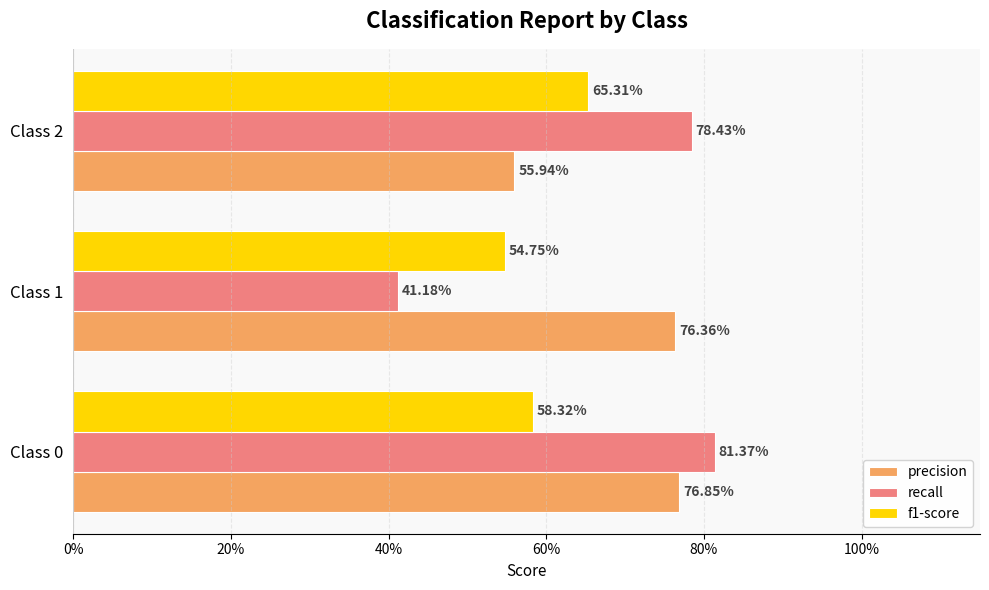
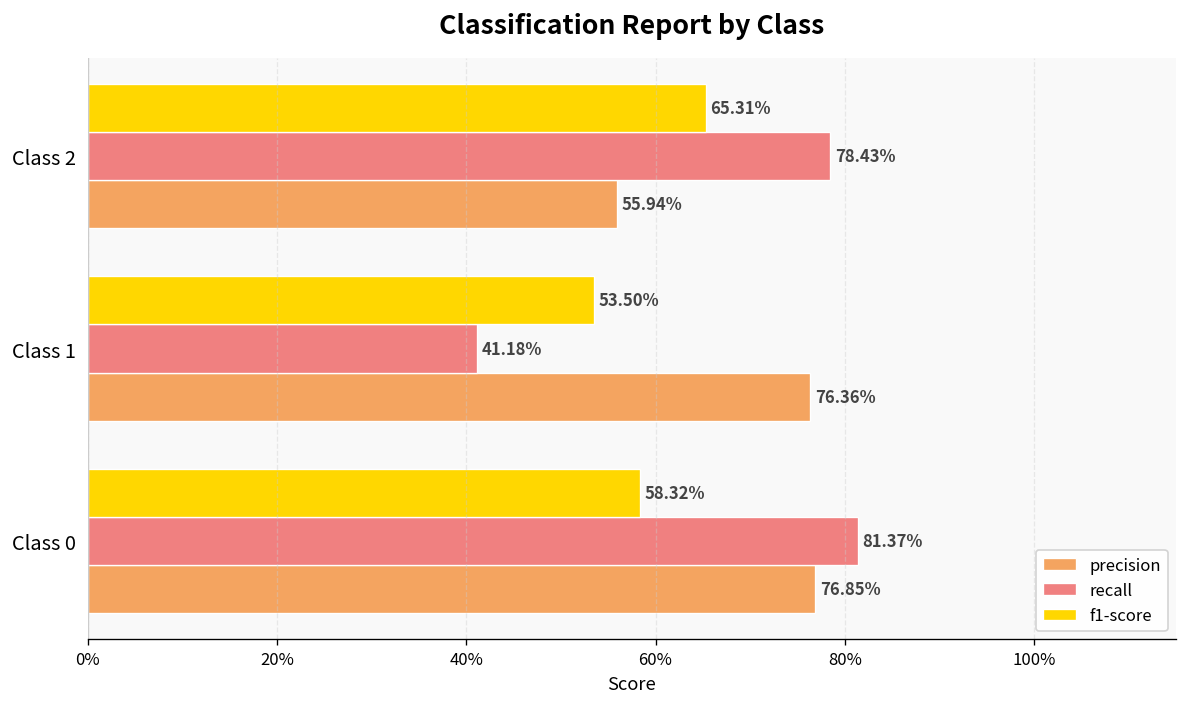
f1-score, Class 1: 54.75% -> 53.50%
